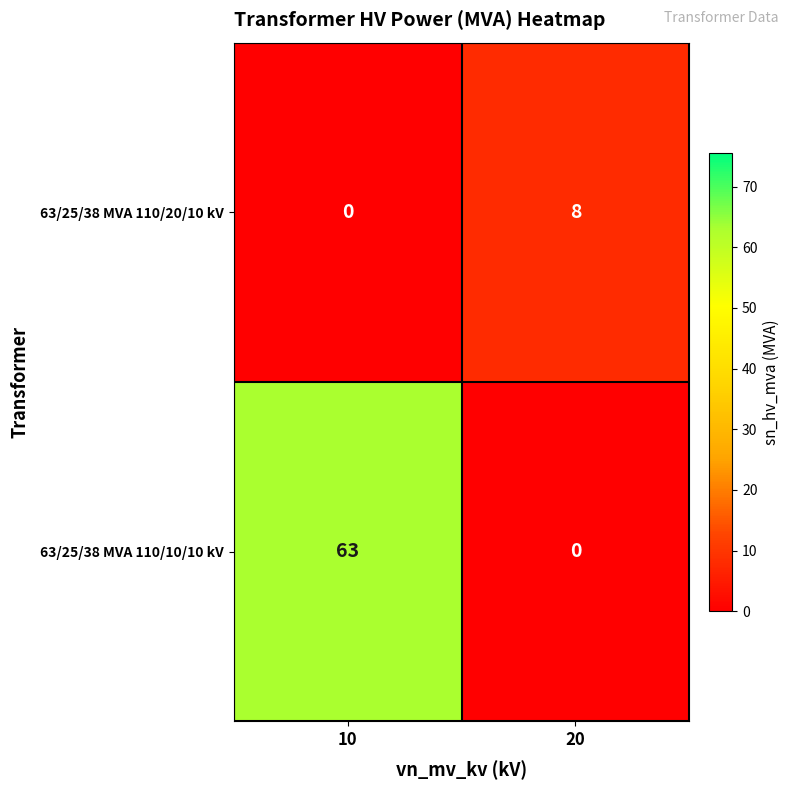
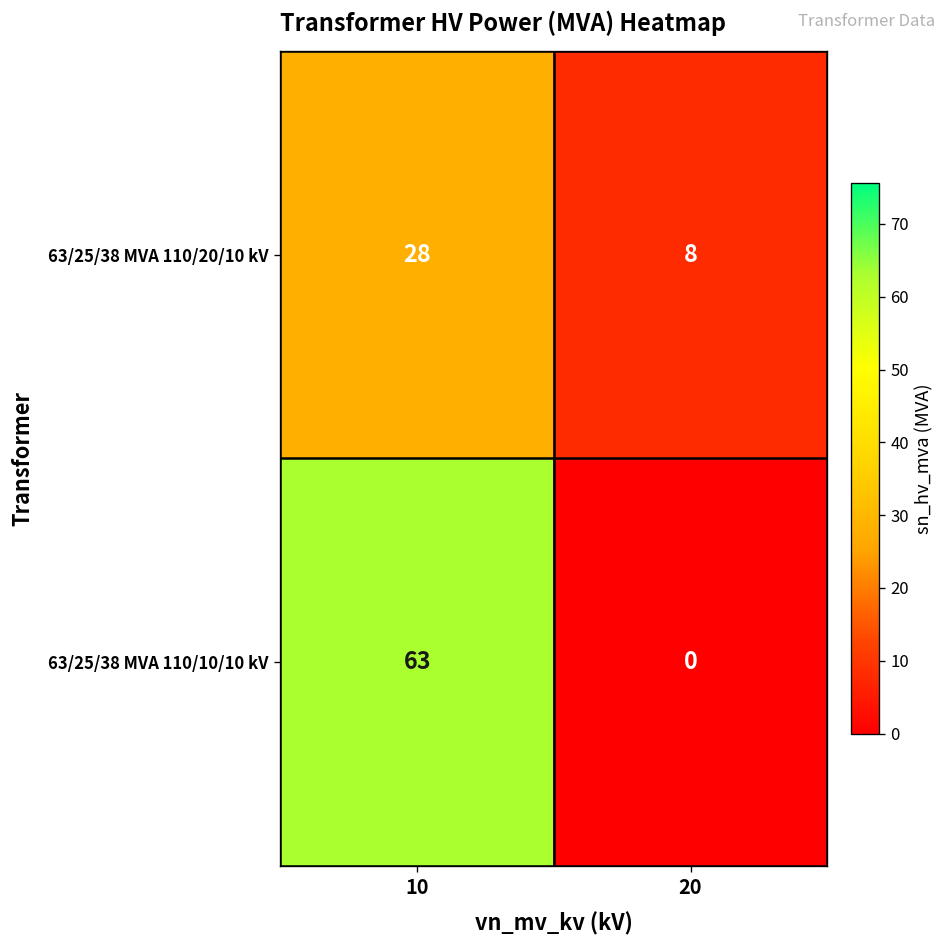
63/25/38 MVA 110/20/10 kV, 10: 0 -> 28
